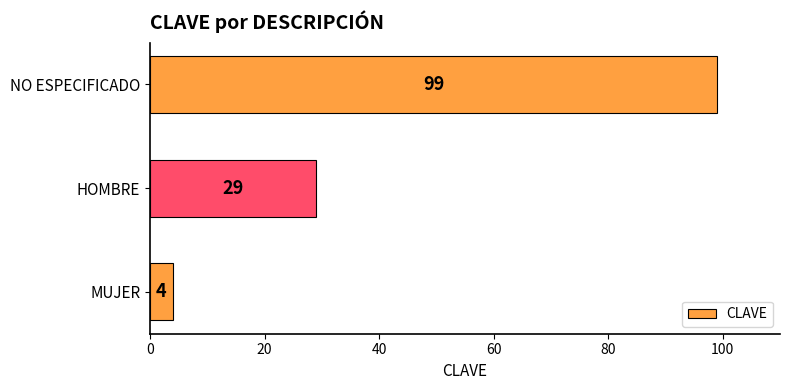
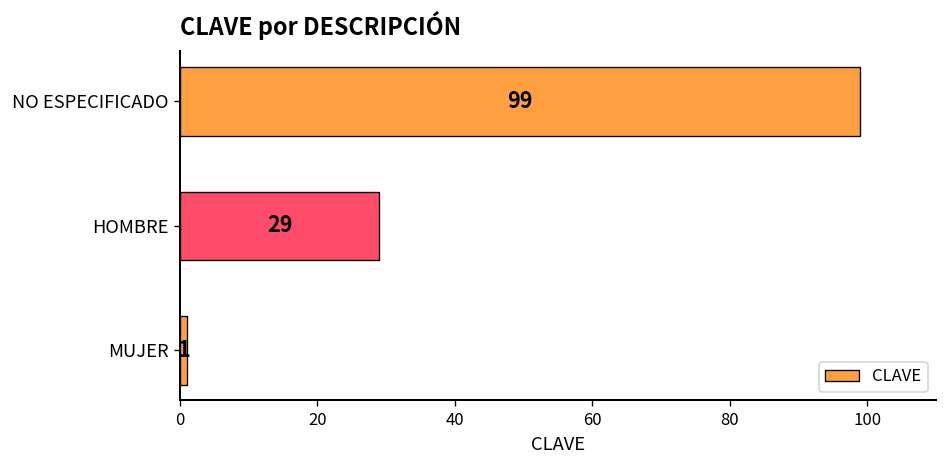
MUJER: 4 -> 1
